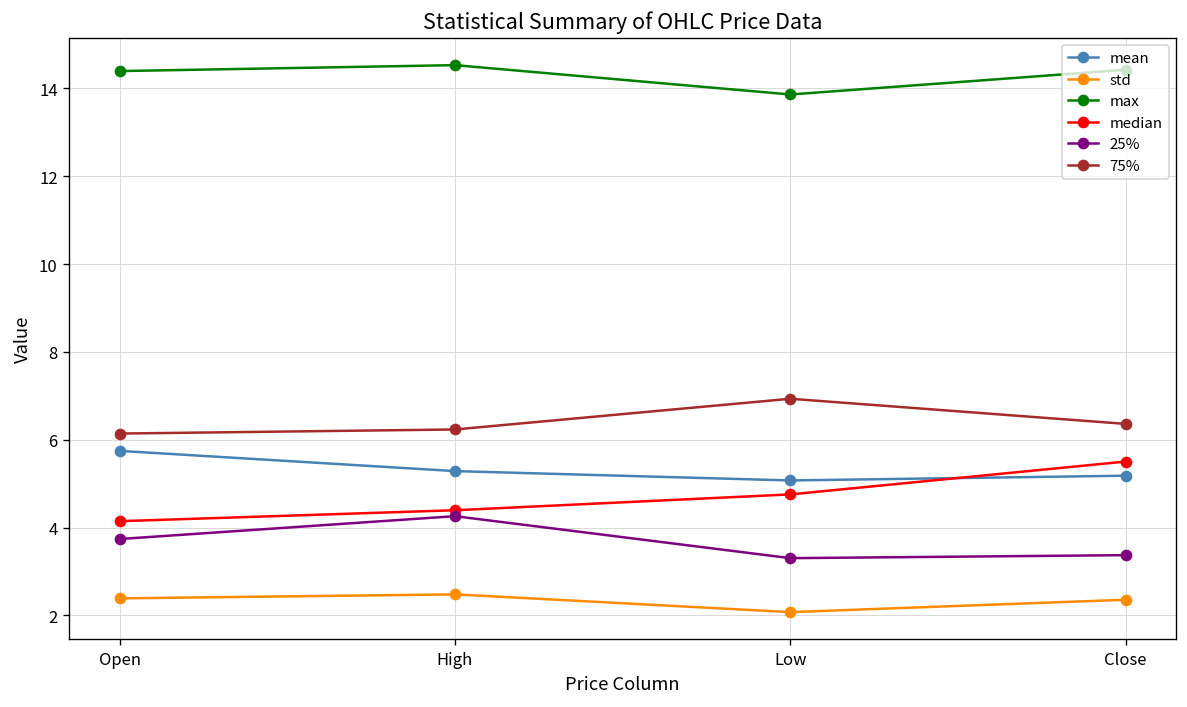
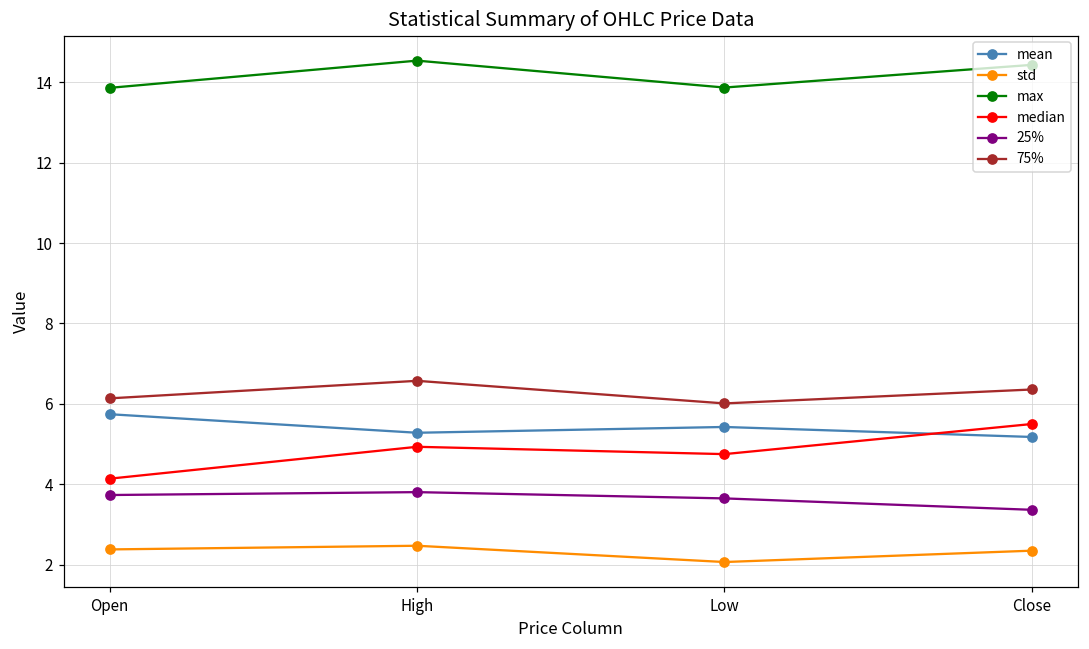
max, Open: 14.4 -> 13.9
median, High: 4.4 -> 4.9
25%, High: 4.3 -> 3.8
75%, High: 6.2 -> 6.6
mean, Low: 5.1 -> 5.4
25%, Low: 3.3 -> 3.7
75%, Low: 6.9 -> 6.0
